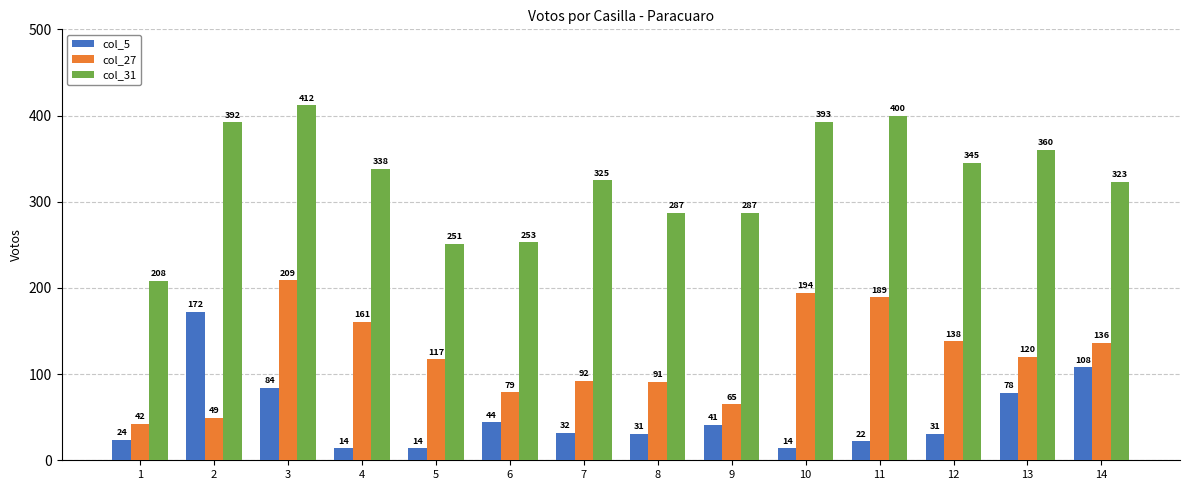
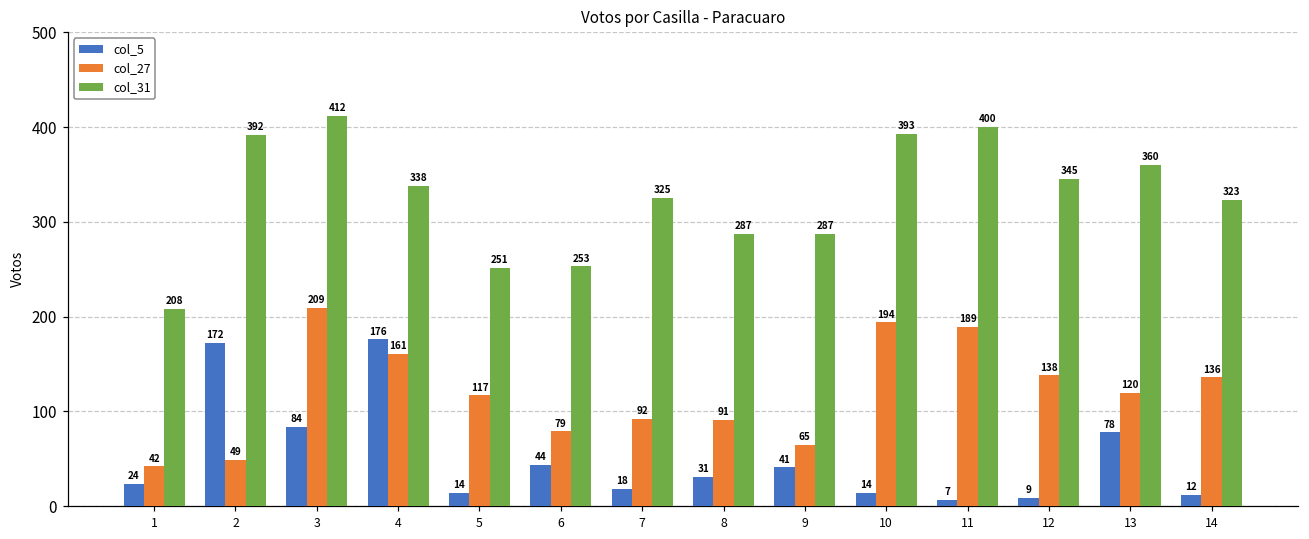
col_5, 4: 14 -> 176
col_5, 7: 32 -> 18
col_5, 11: 22 -> 7
col_5, 12: 31 -> 9
col_5, 14: 108 -> 12
